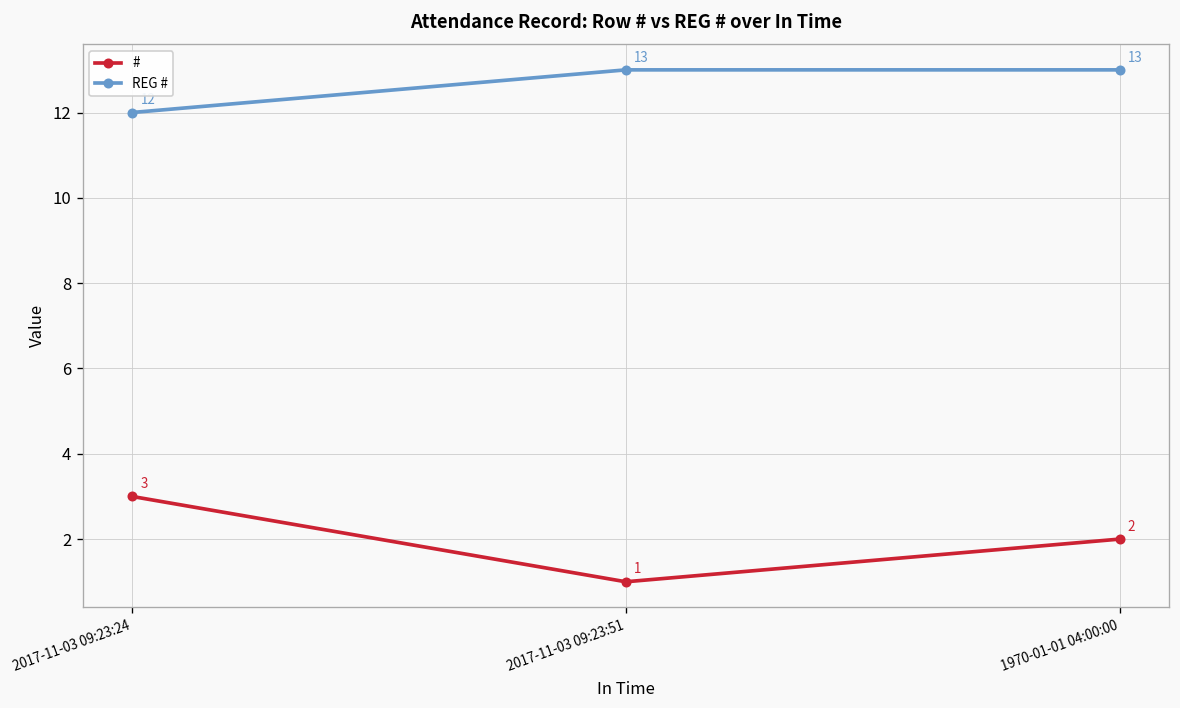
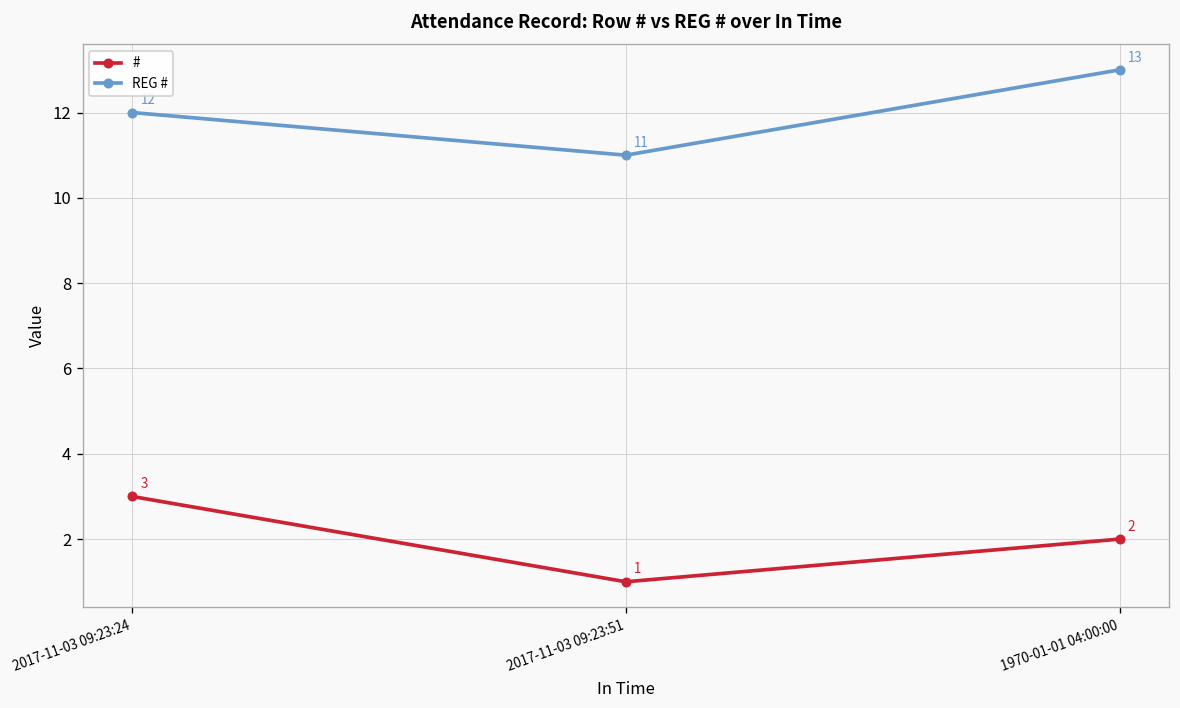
REG #, 2017-11-03 09:23:51: 13 -> 11
